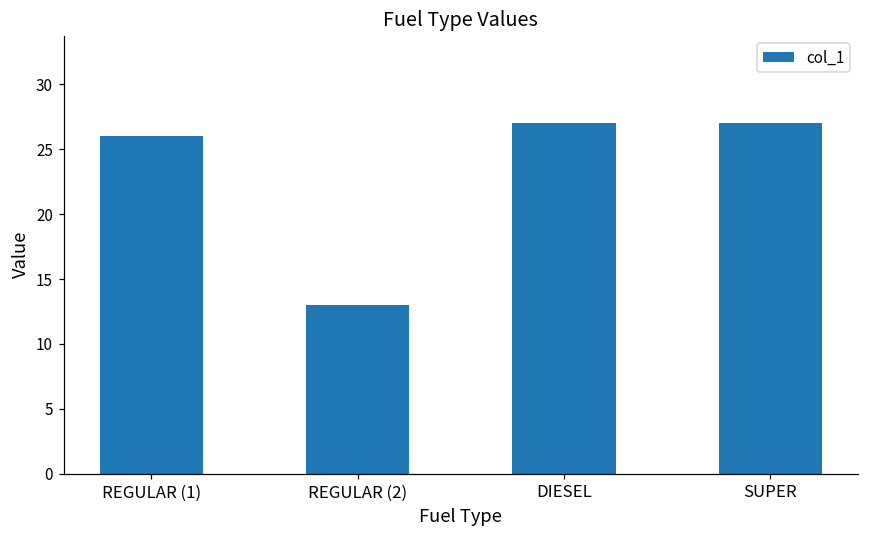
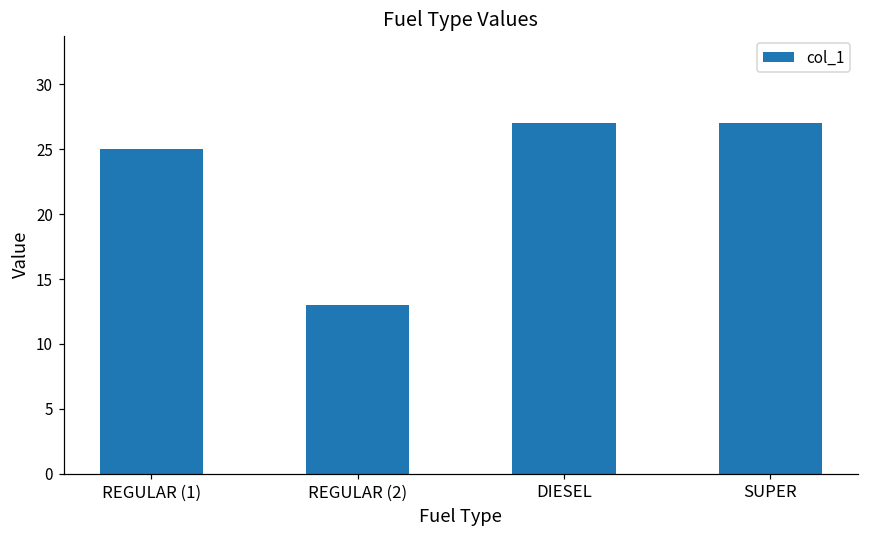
REGULAR (1): 26 -> 25
